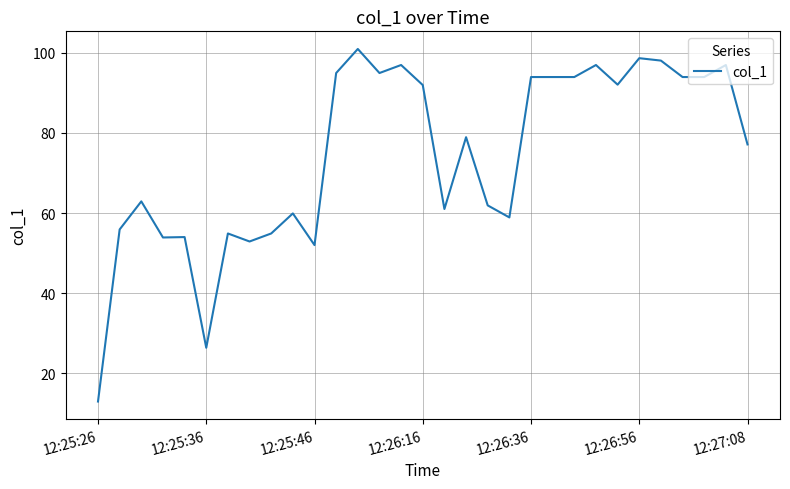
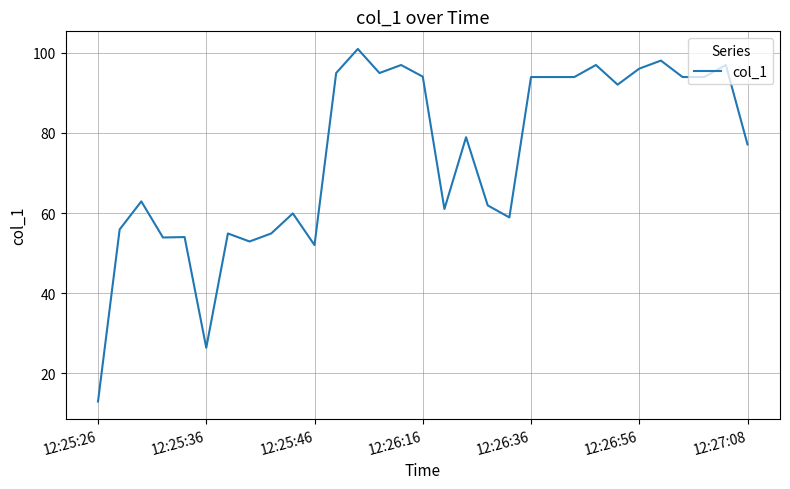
12:26:16: 92 -> 94
12:26:56: 99 -> 96
